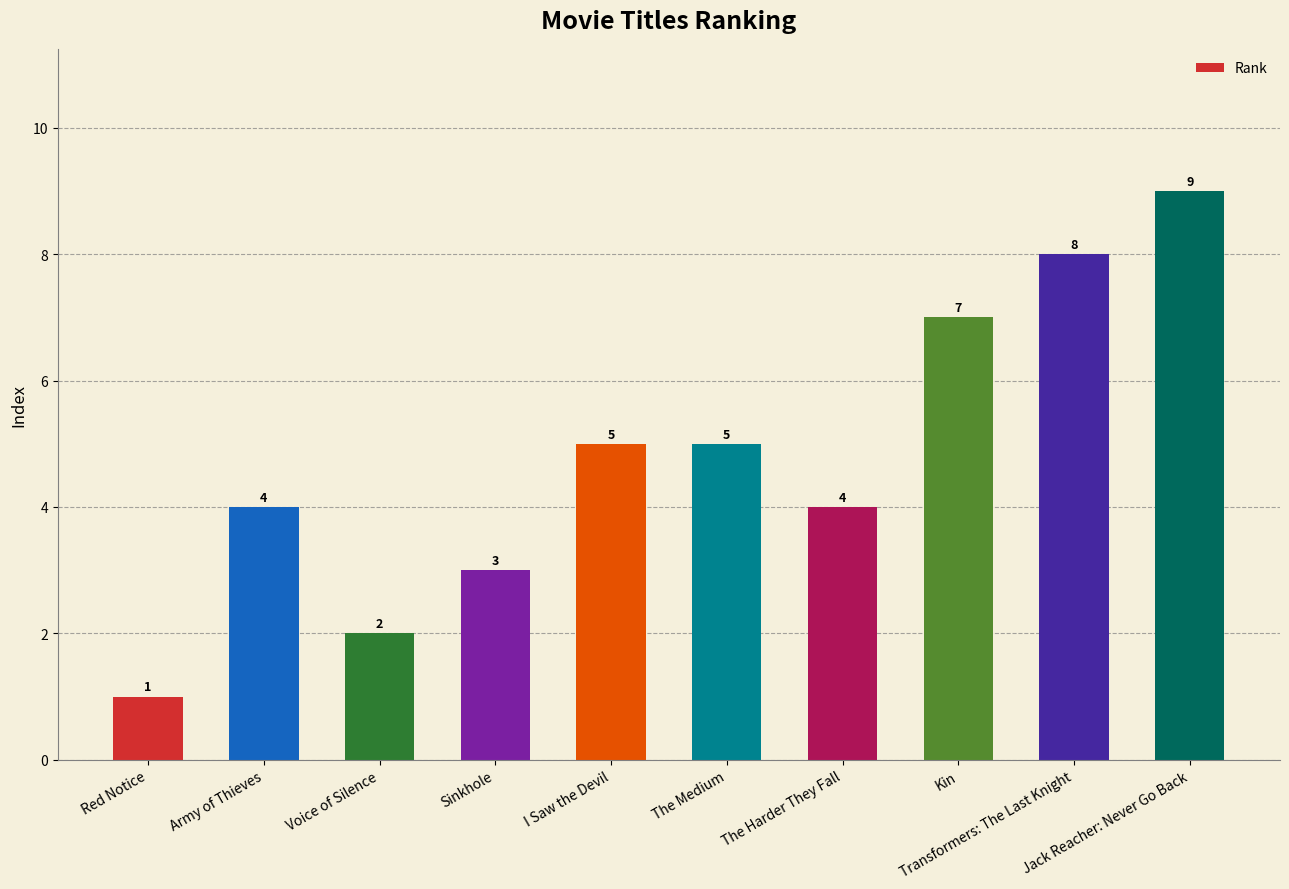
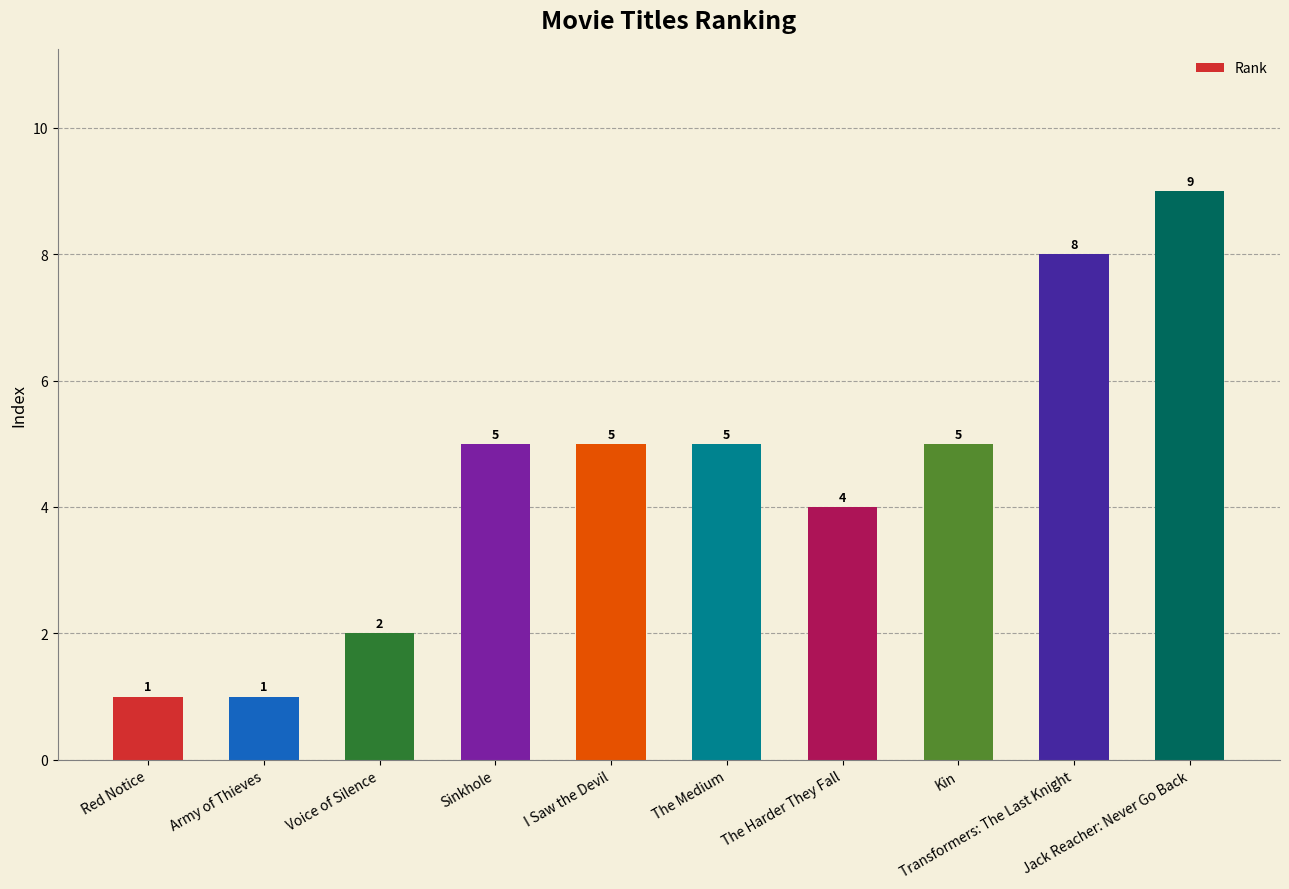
Army of Thieves: 4 -> 1
Sinkhole: 3 -> 5
Kin: 7 -> 5
